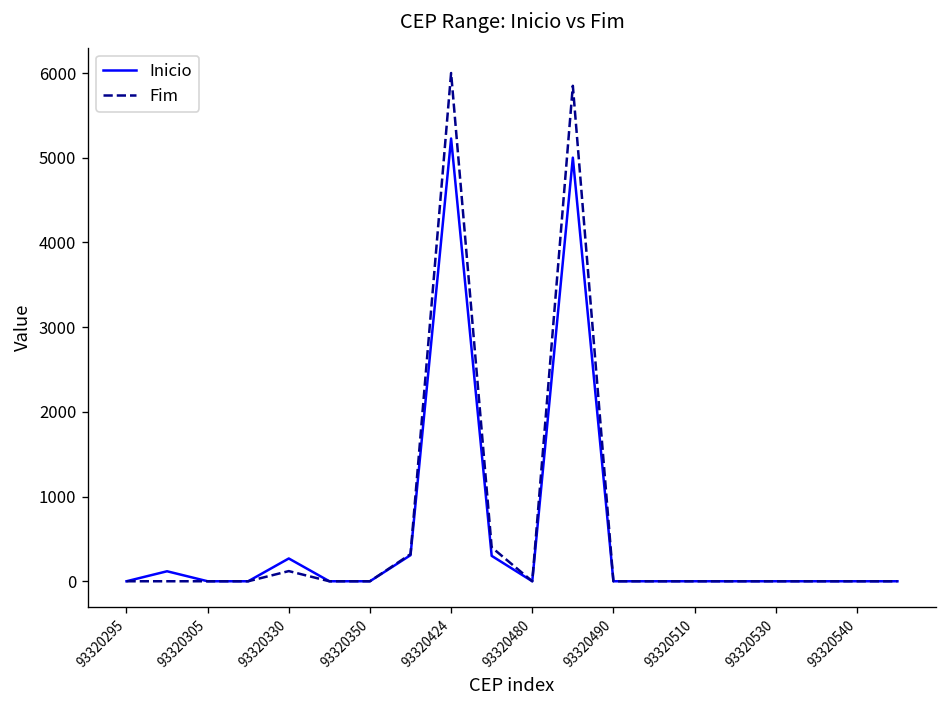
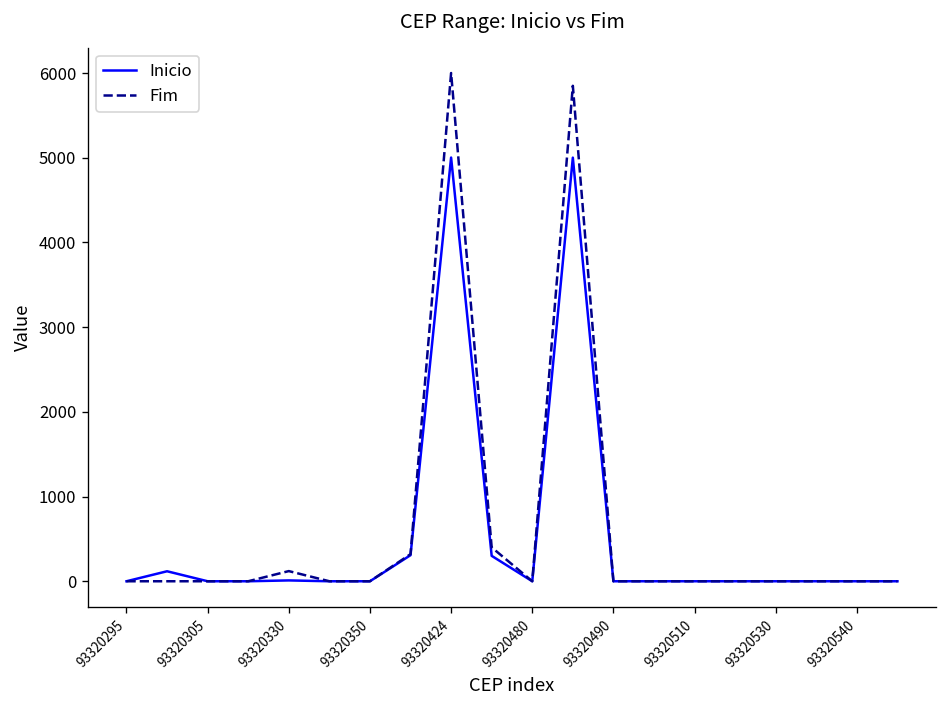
Inicio, 93320330: 300 -> 0
Inicio, 93320424: 5200 -> 5000
